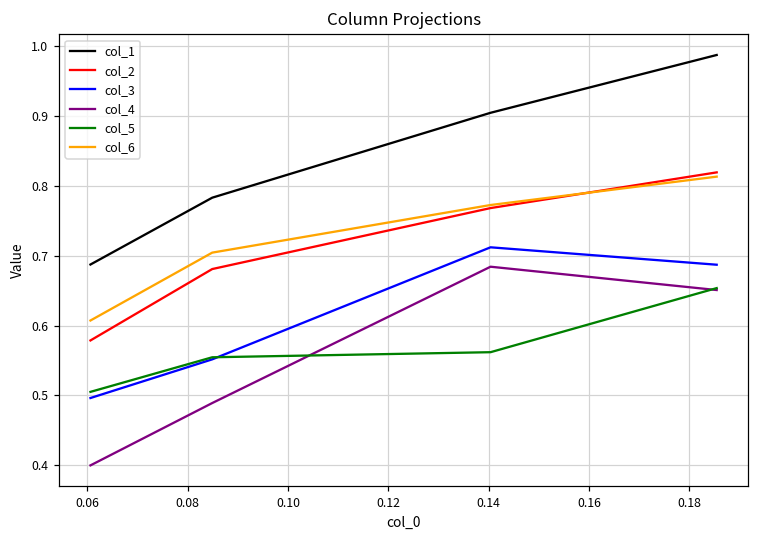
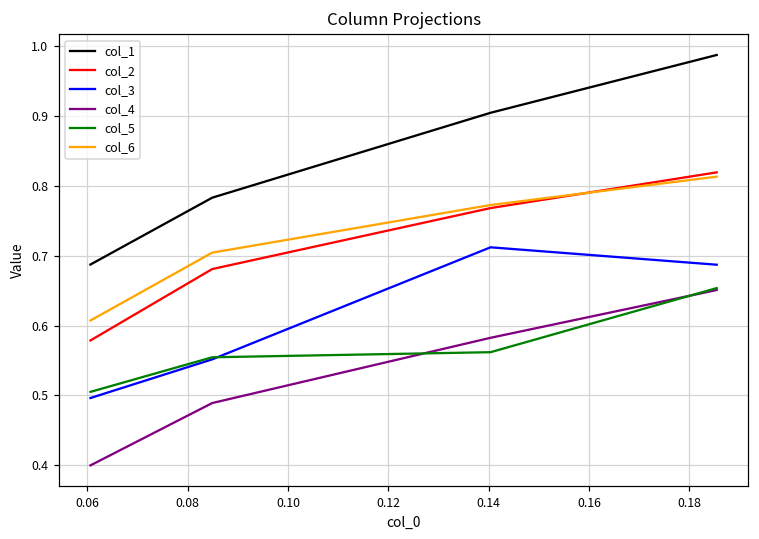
col_4, 0.14: 0.68 -> 0.58
